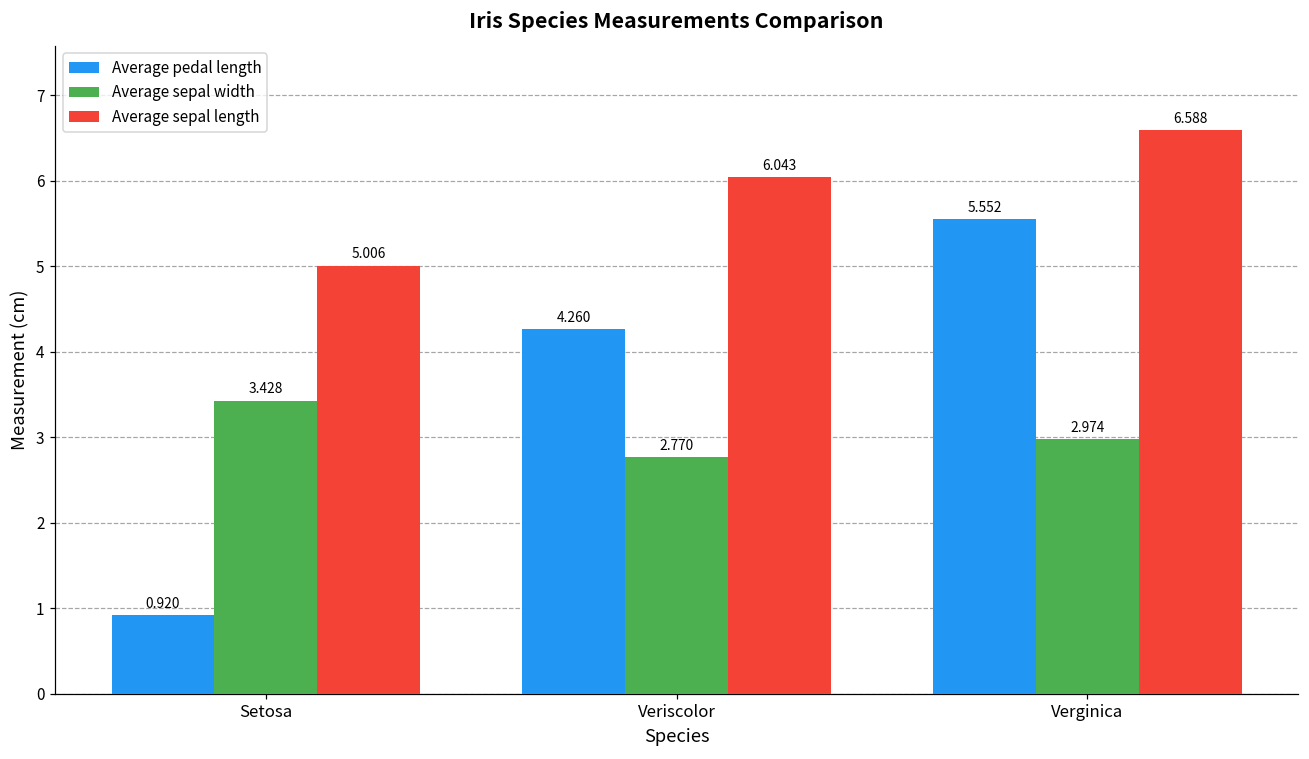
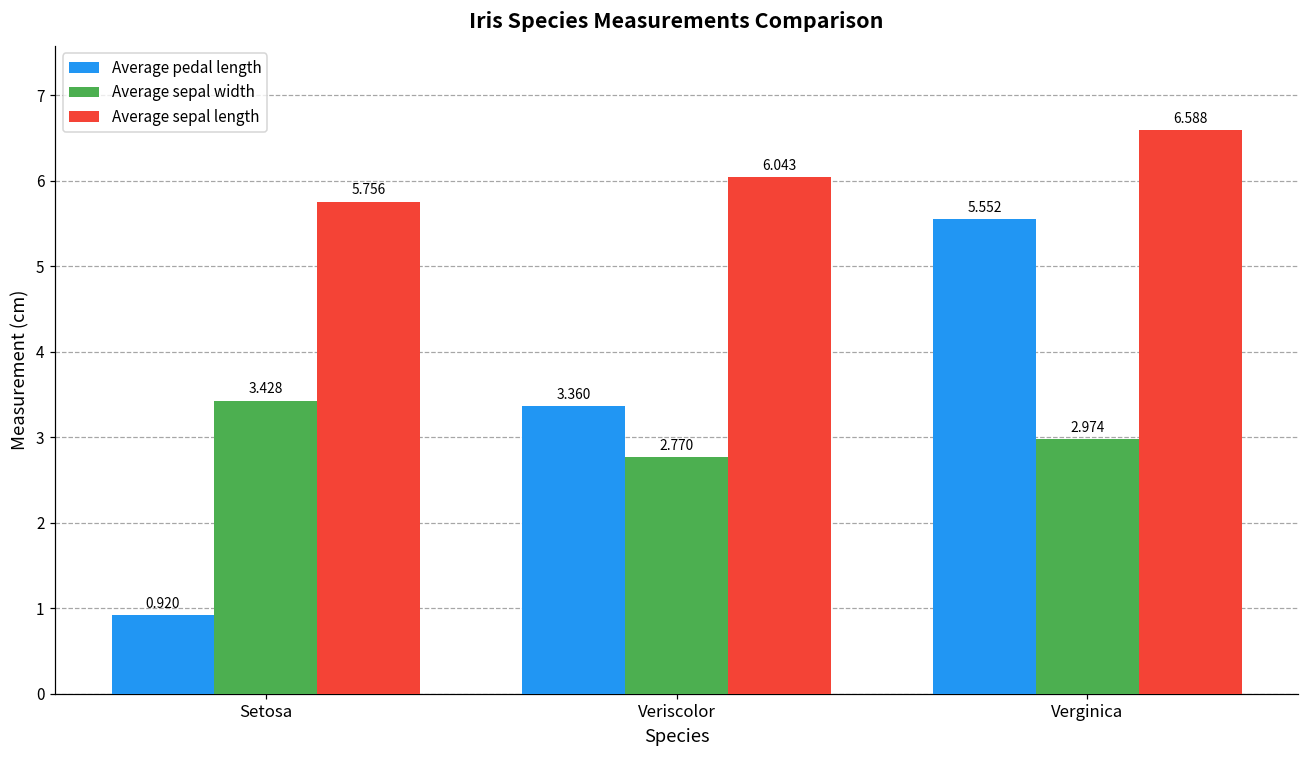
Average sepal length, Setosa: 5.006 -> 5.756
Average pedal length, Veriscolor: 4.260 -> 3.360
